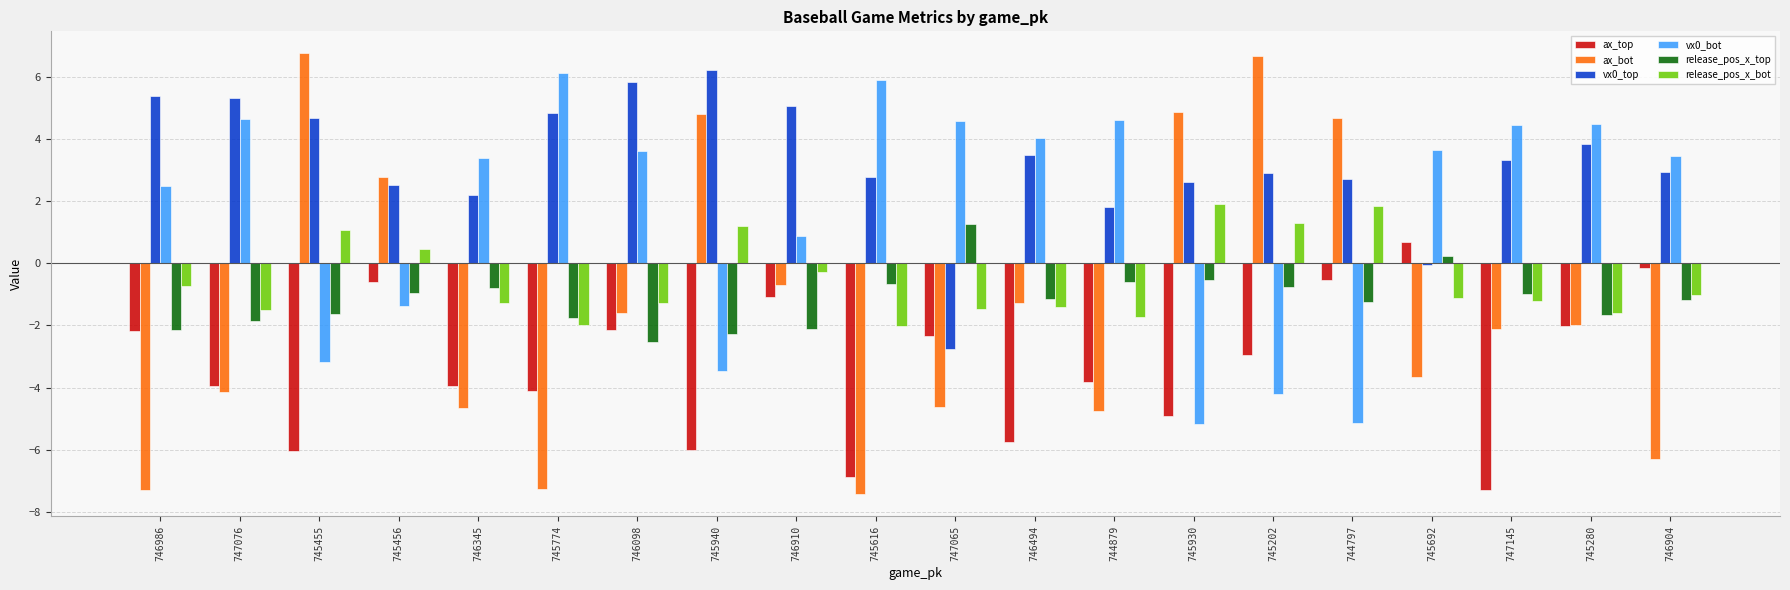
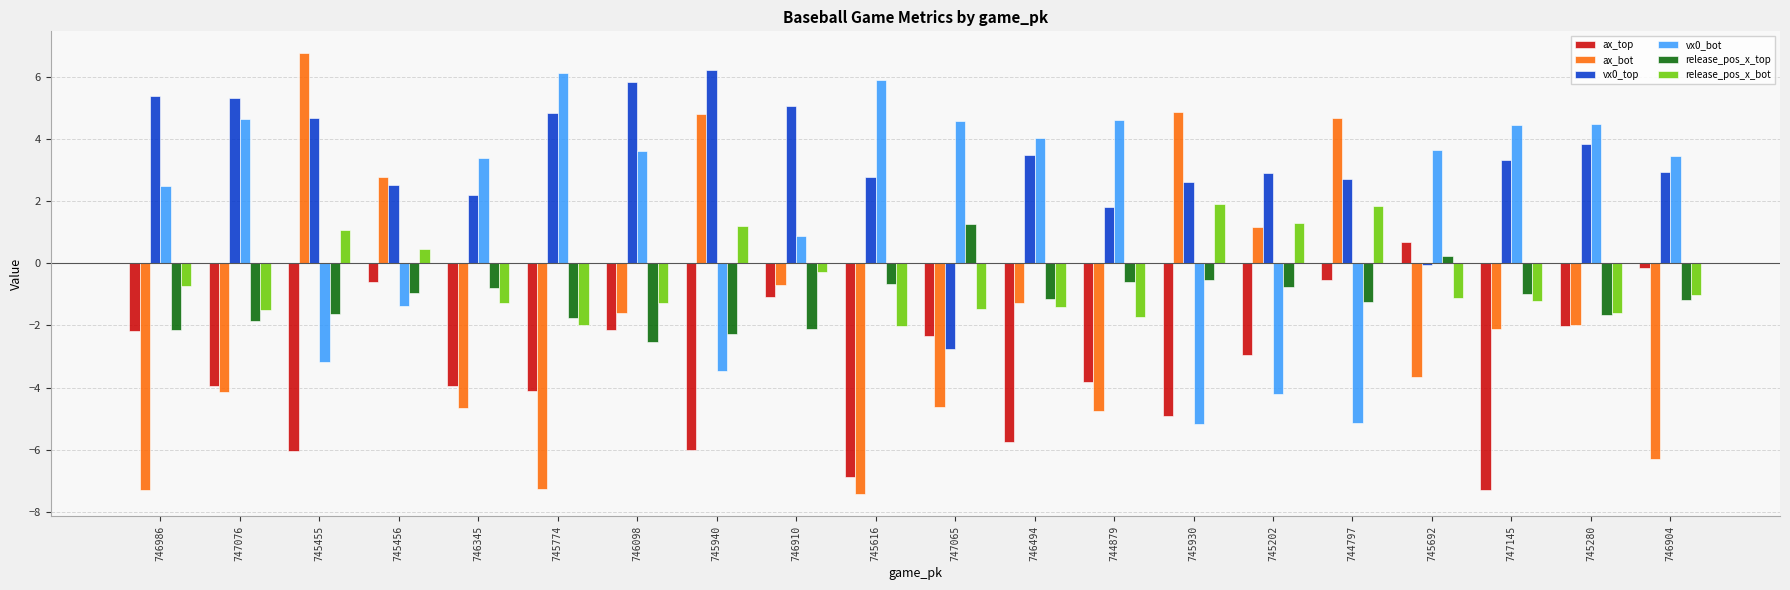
ax_bot, 745202: 6.6 -> 1.2
